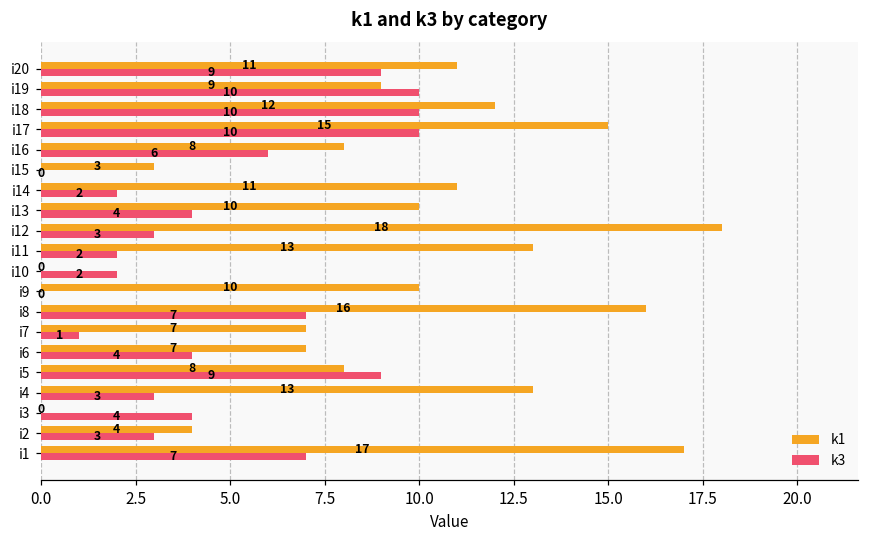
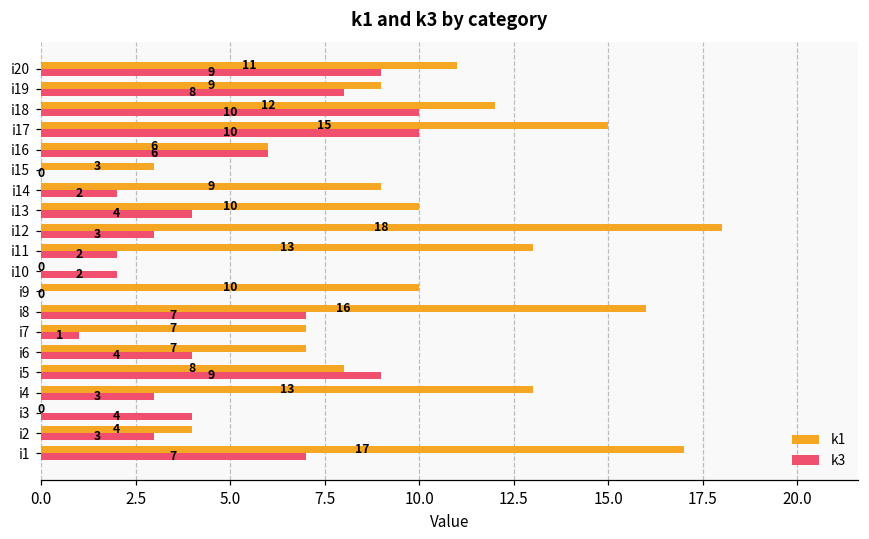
k3, i19: 10 -> 8
k1, i16: 8 -> 6
k1, i14: 11 -> 9
